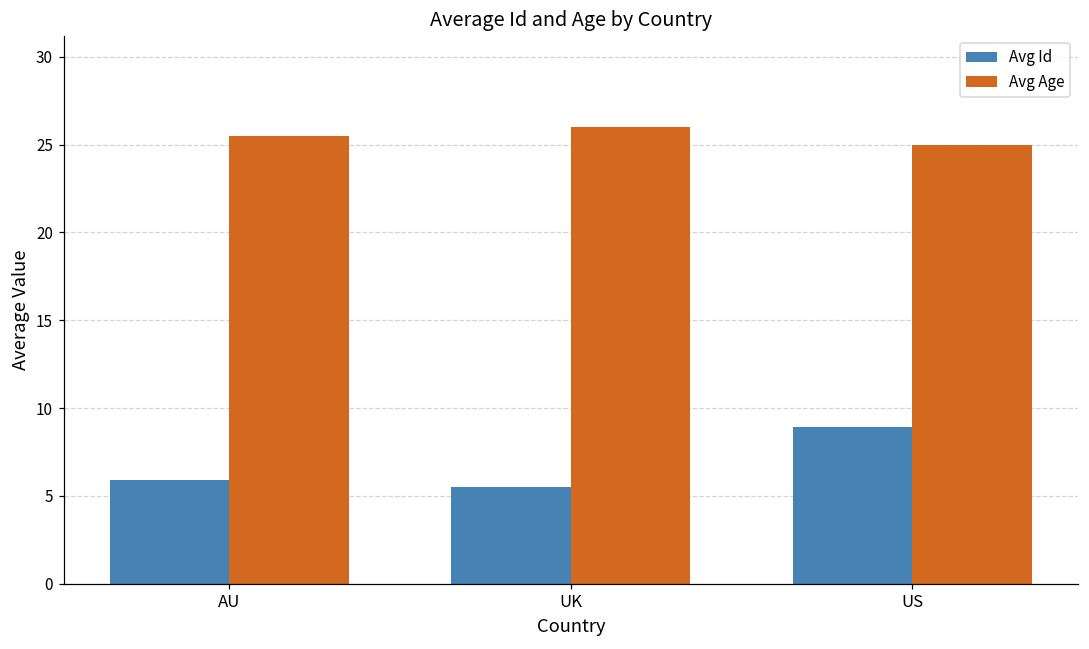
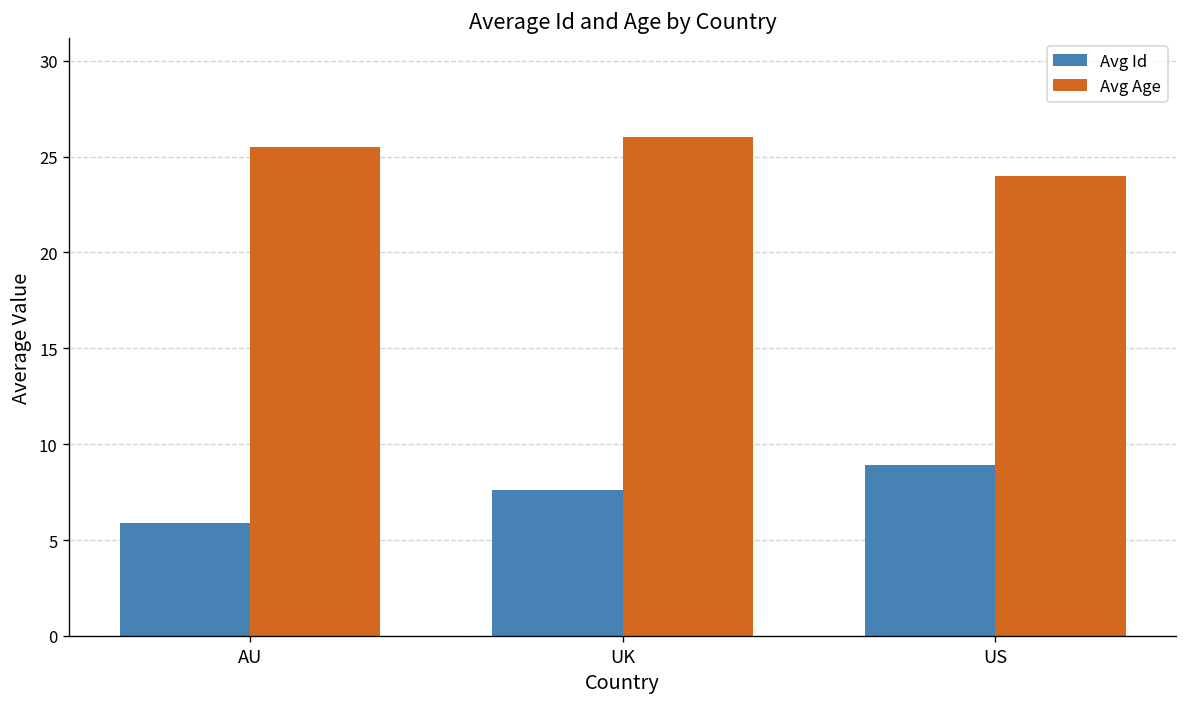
Avg Id, UK: 5.5 -> 7.6
Avg Age, US: 25 -> 24
